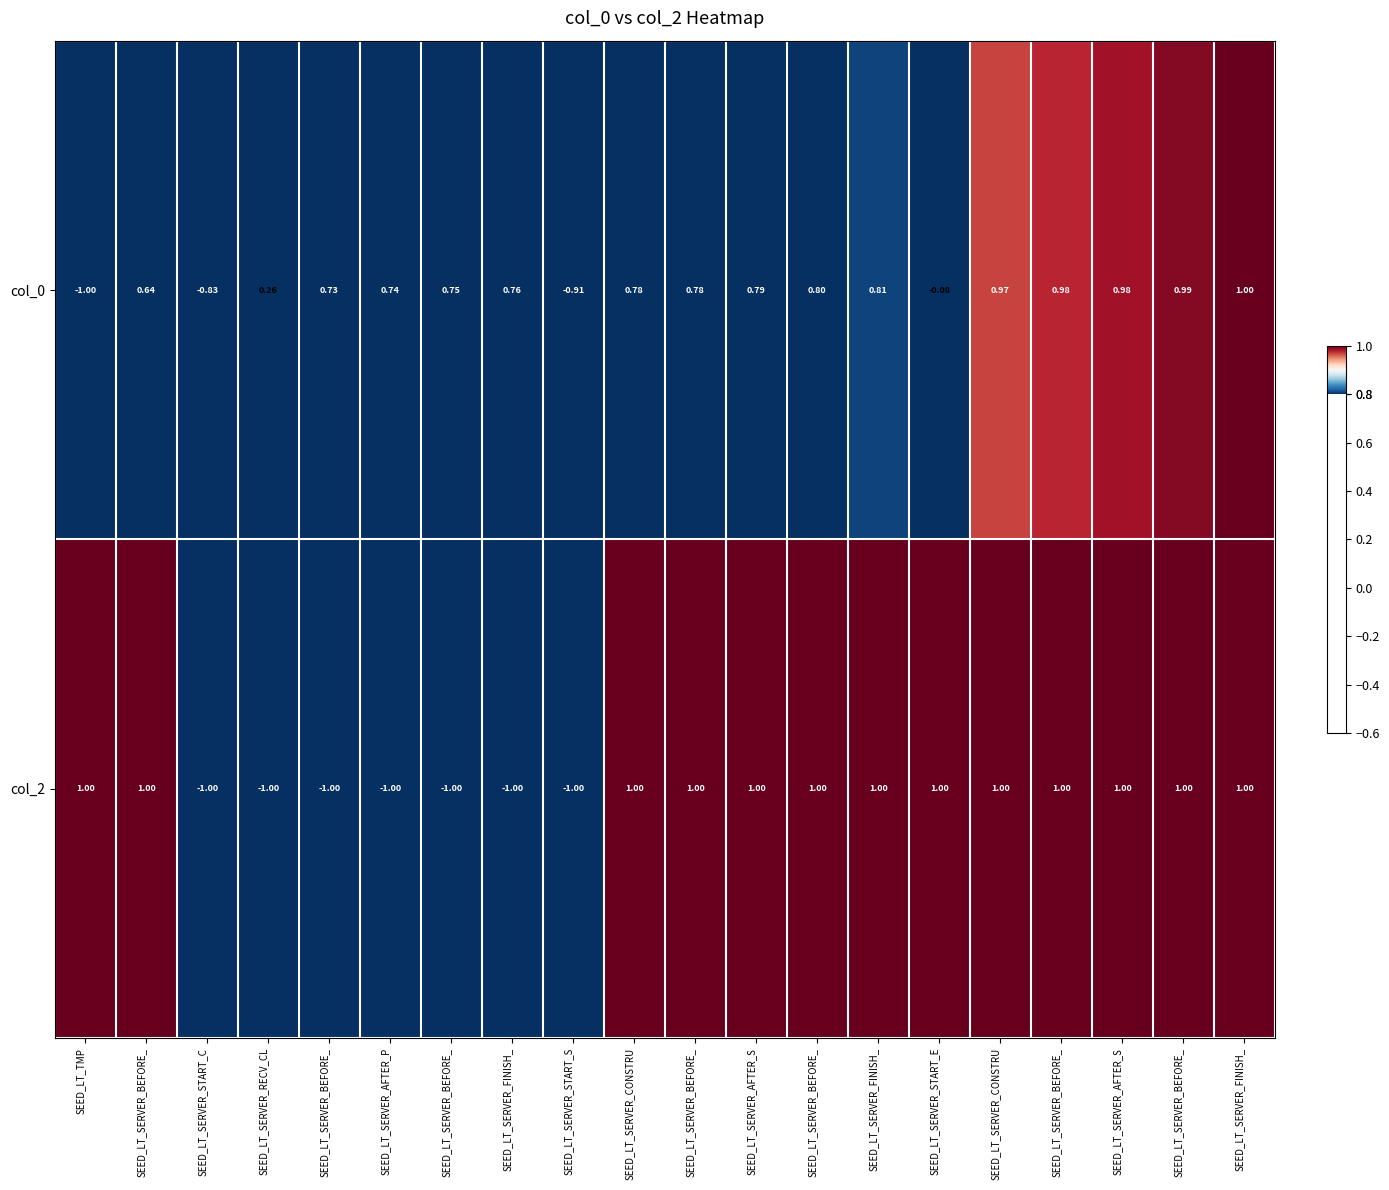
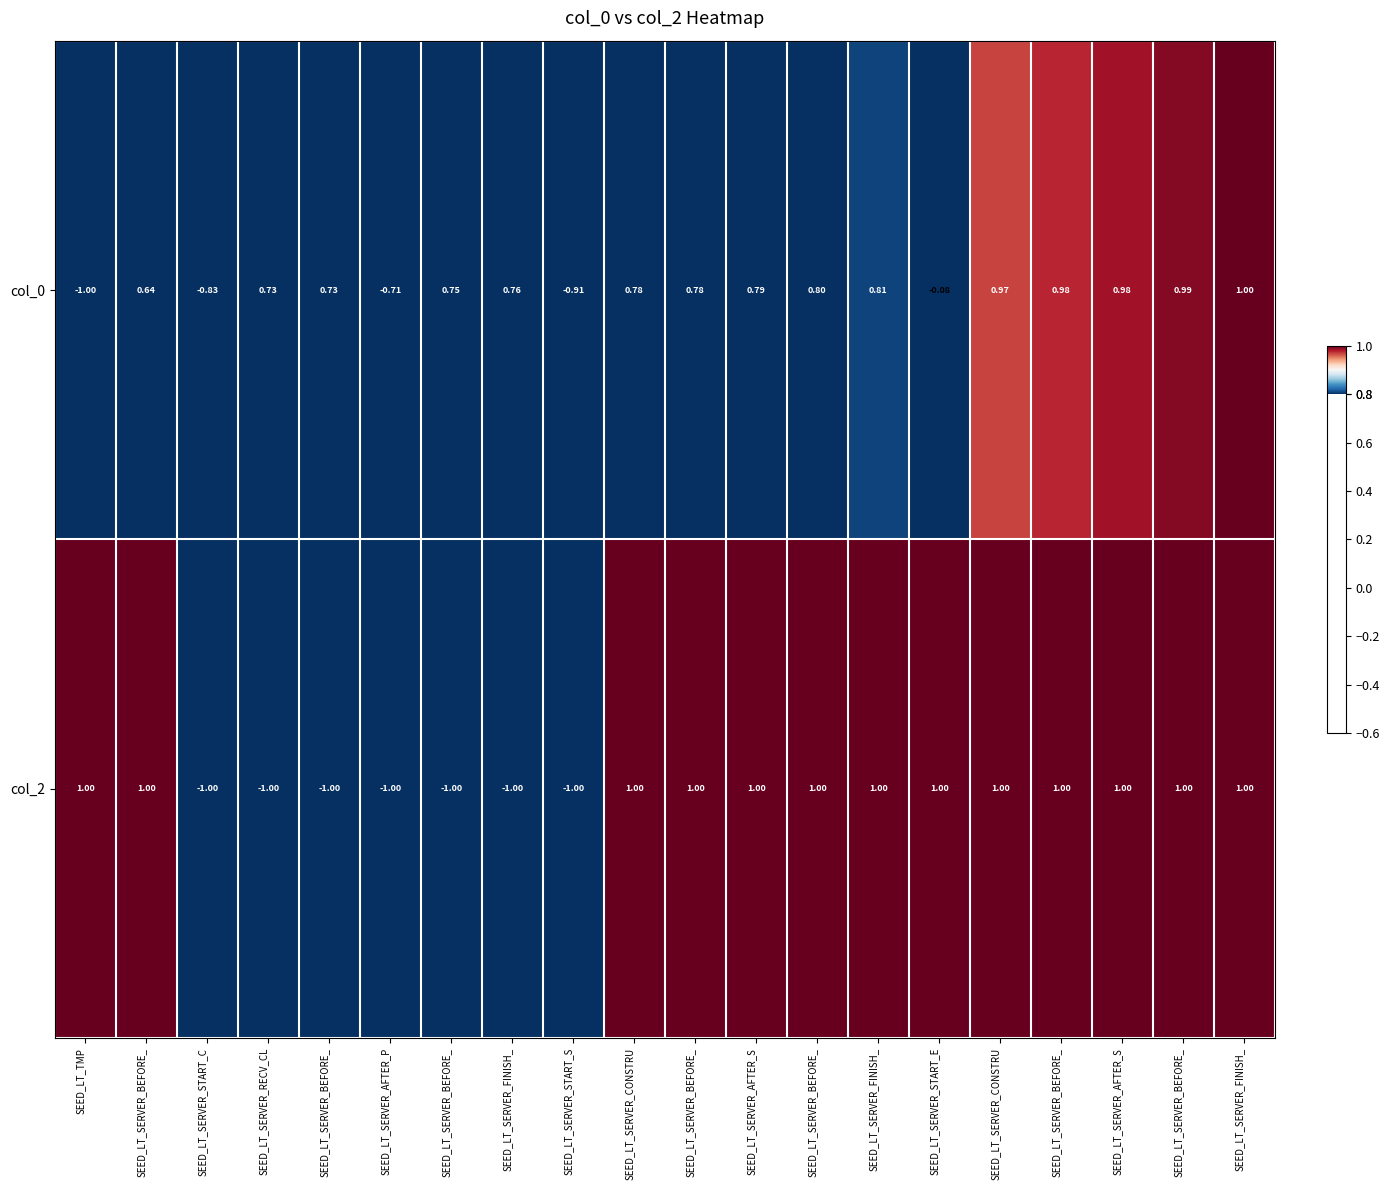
col_0, SEED_LT_SERVER_RECV_CL: 0.26 -> 0.73
col_0, SEED_LT_SERVER_AFTER_P: 0.74 -> -0.71
